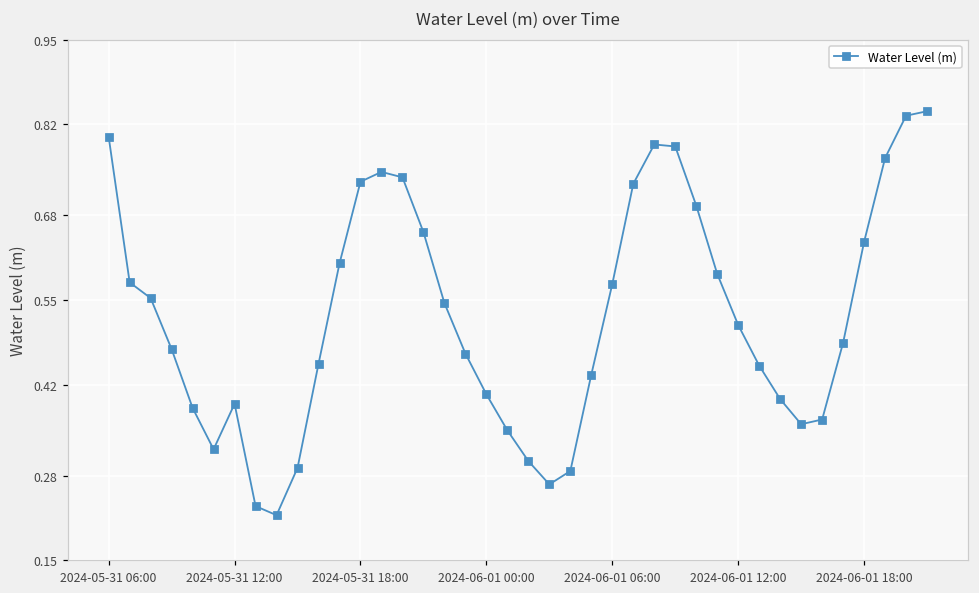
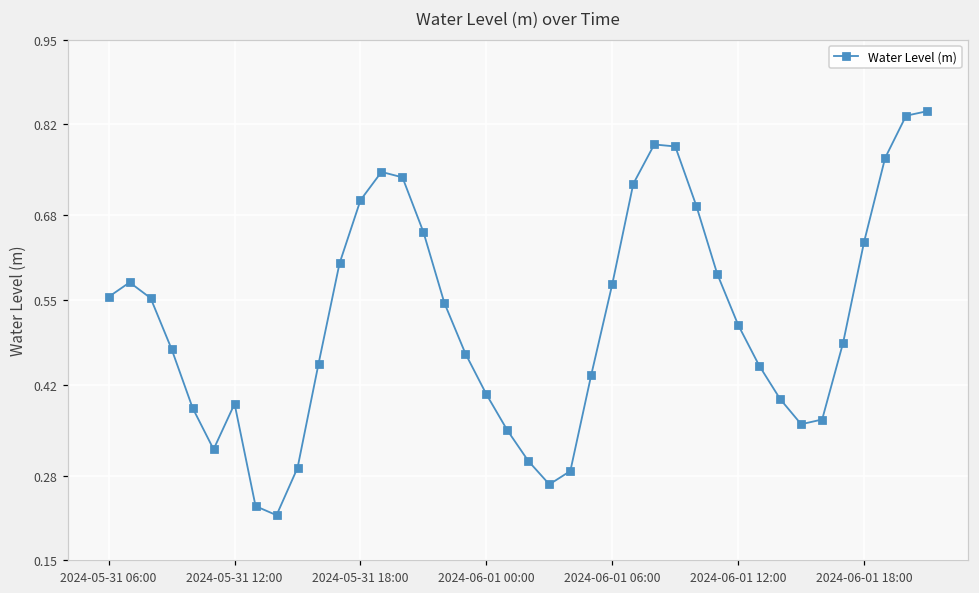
2024-05-31 06:00: 0.80 -> 0.55
2024-05-31 18:00: 0.73 -> 0.70
